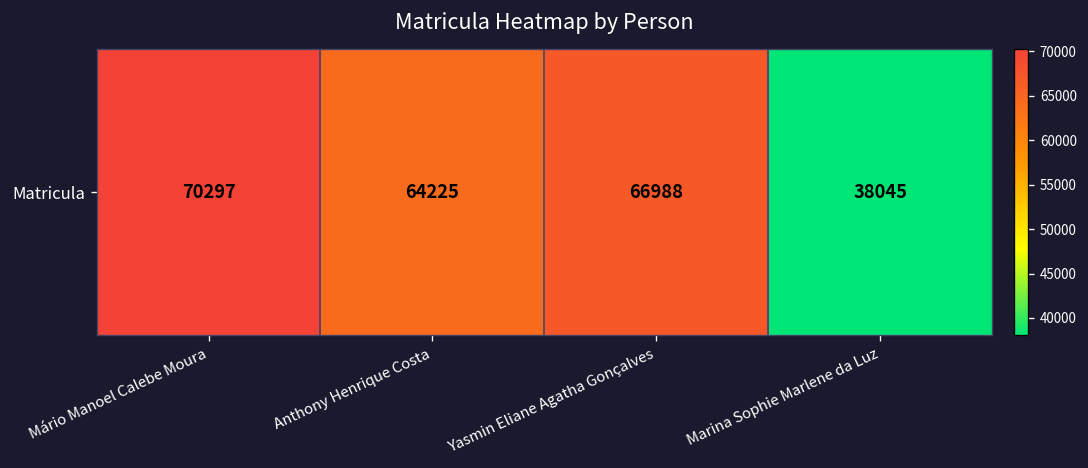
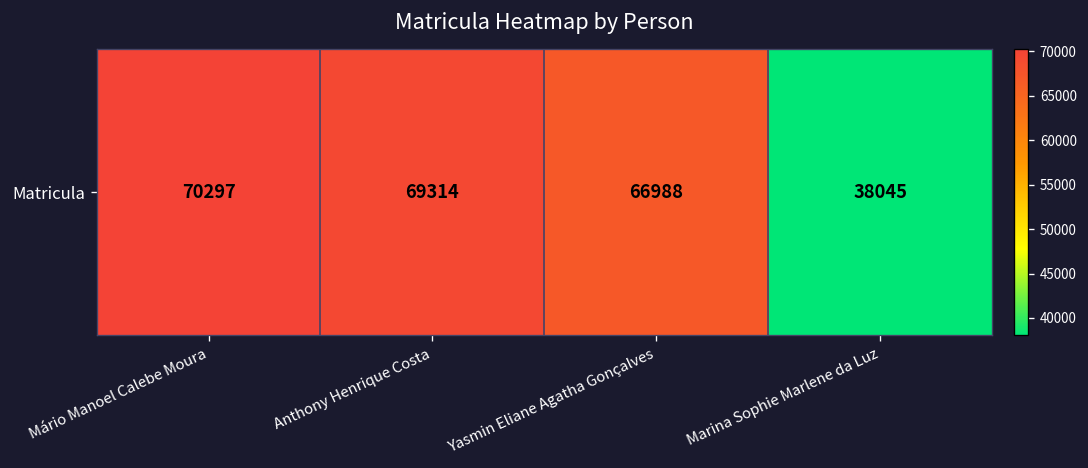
Matricula, Anthony Henrique Costa: 64225 -> 69314
